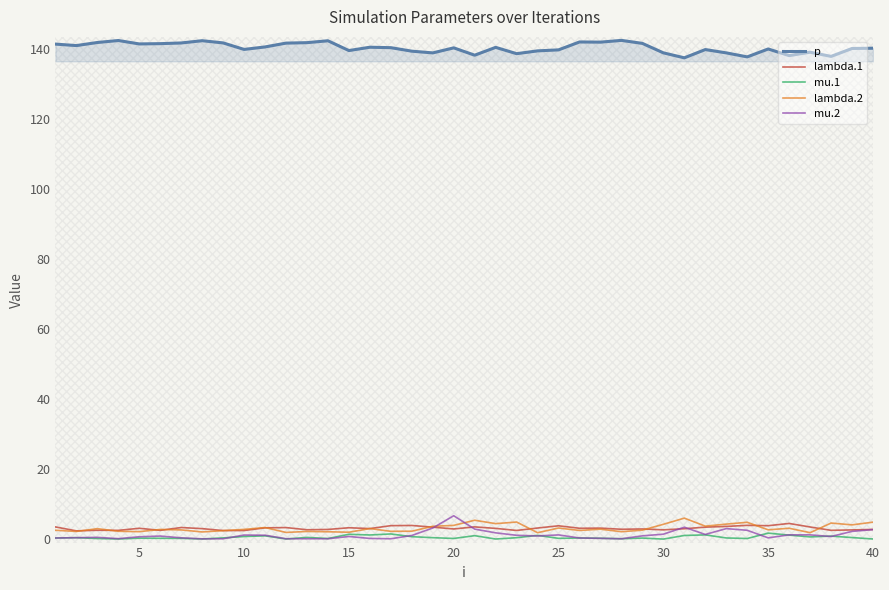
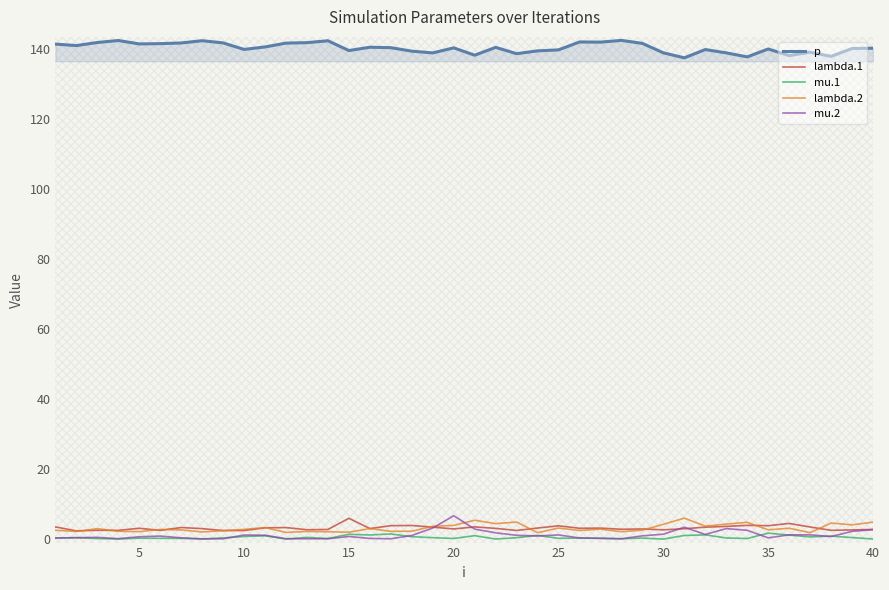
lambda.1, 15: 3 -> 6
